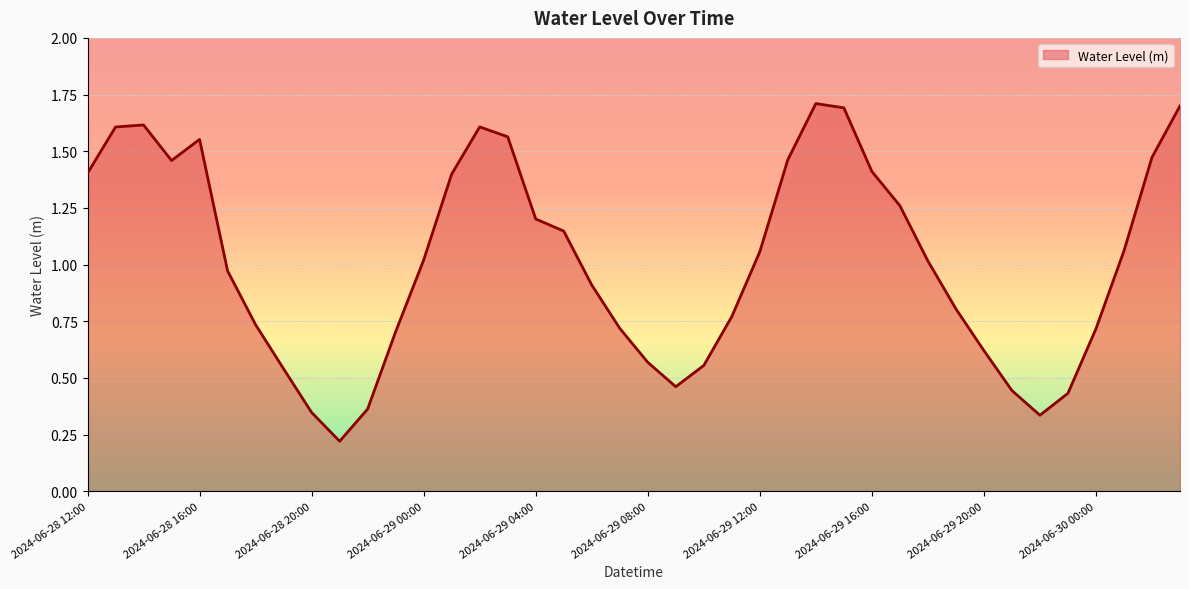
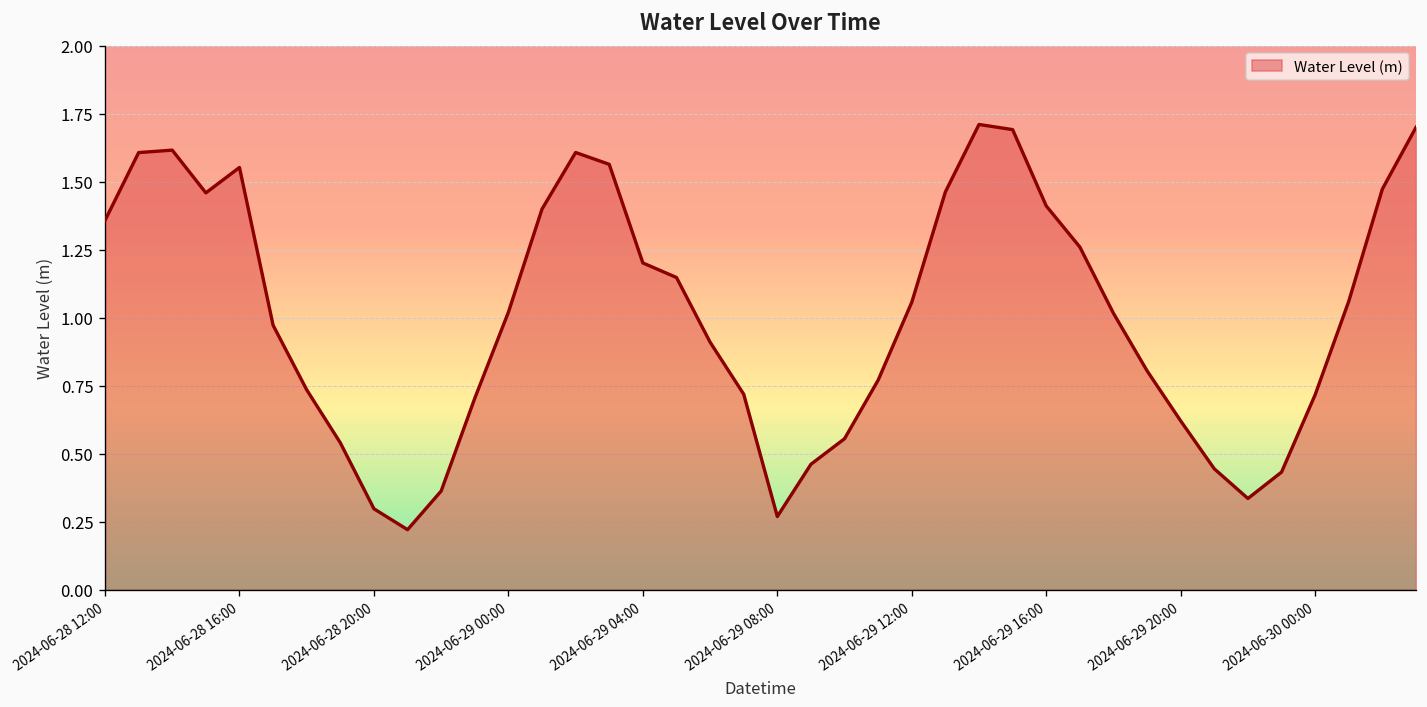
2024-06-28 12:00: 1.40 -> 1.36
2024-06-28 20:00: 0.35 -> 0.30
2024-06-29 08:00: 0.57 -> 0.27
